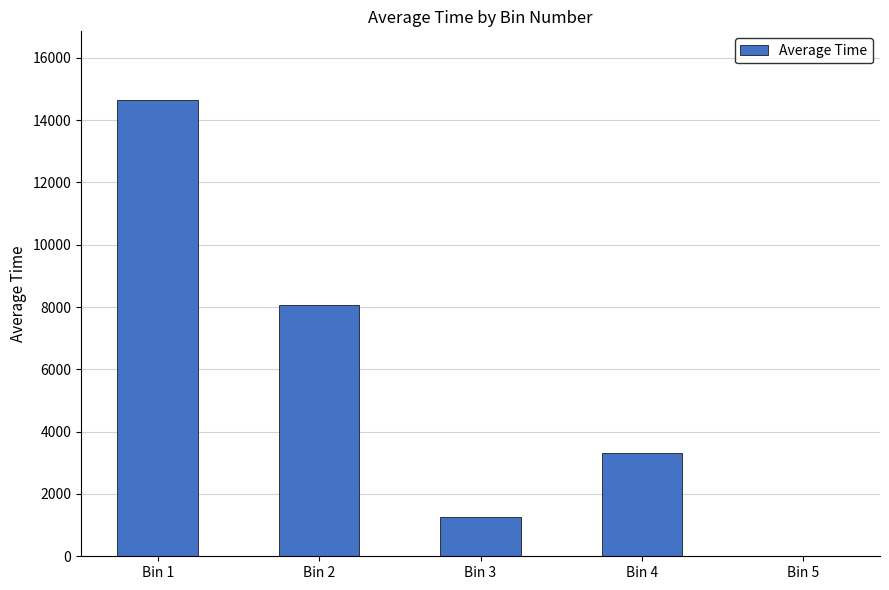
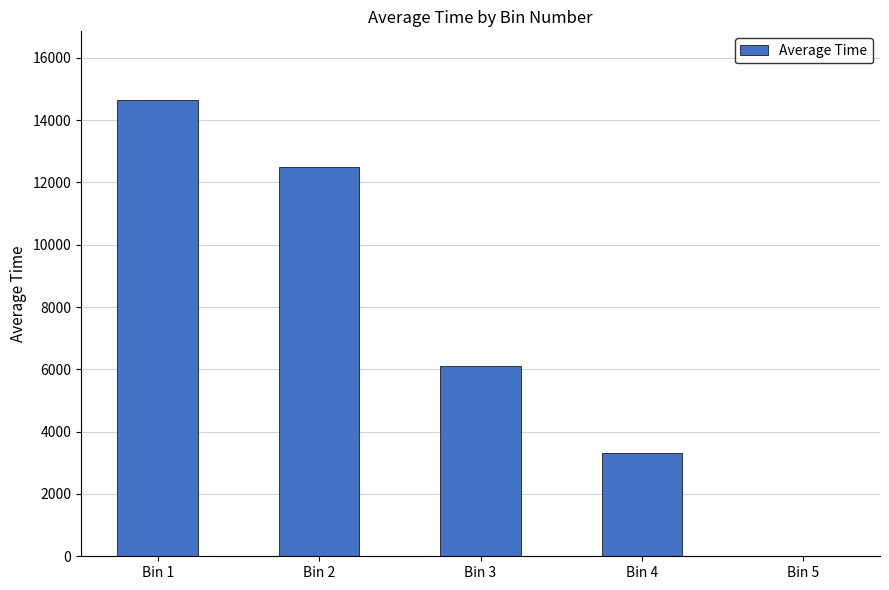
Bin 2: 8100 -> 12500
Bin 3: 1300 -> 6100
